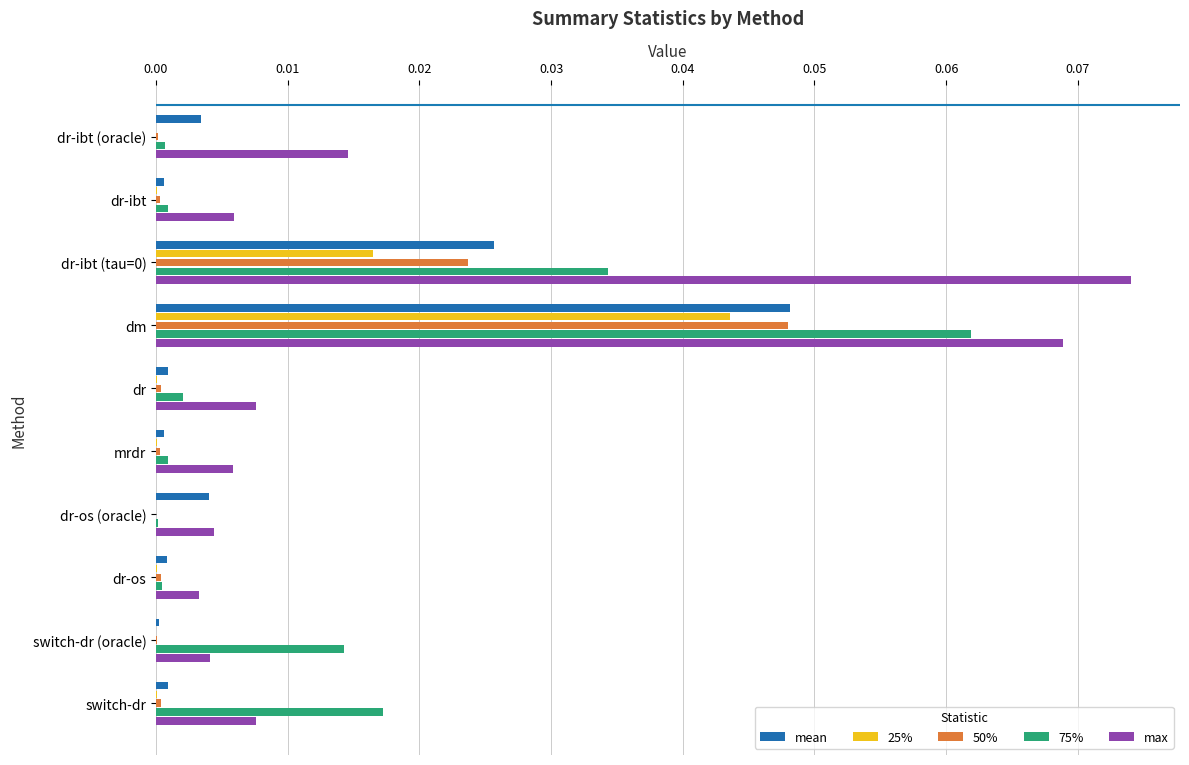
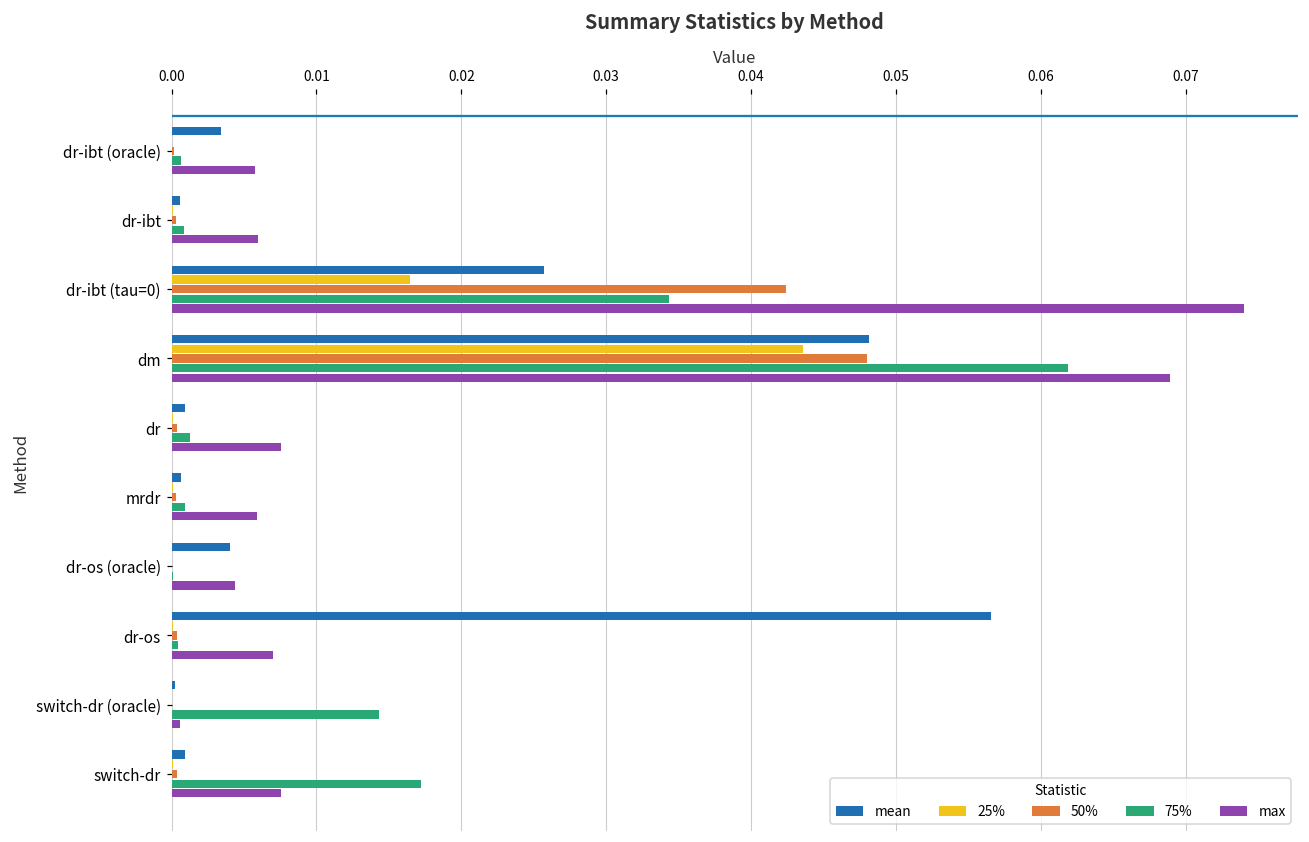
max, dr-ibt (oracle): 0.0146 -> 0.0058
50%, dr-ibt (tau=0): 0.0237 -> 0.0424
75%, dr: 0.0021 -> 0.0012
mean, dr-os: 0.0009 -> 0.0566
max, dr-os: 0.0032 -> 0.0070
max, switch-dr (oracle): 0.0041 -> 0.0006
